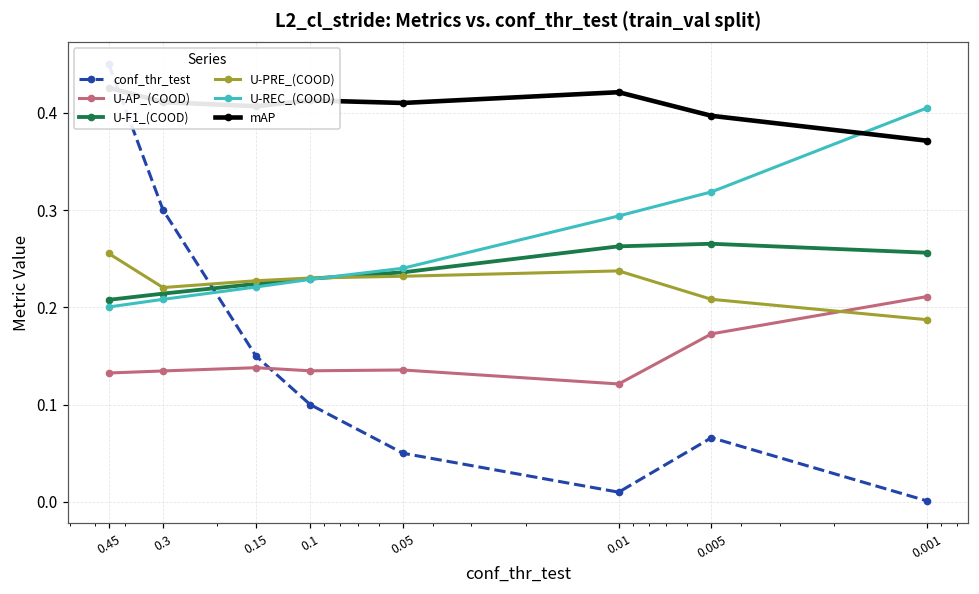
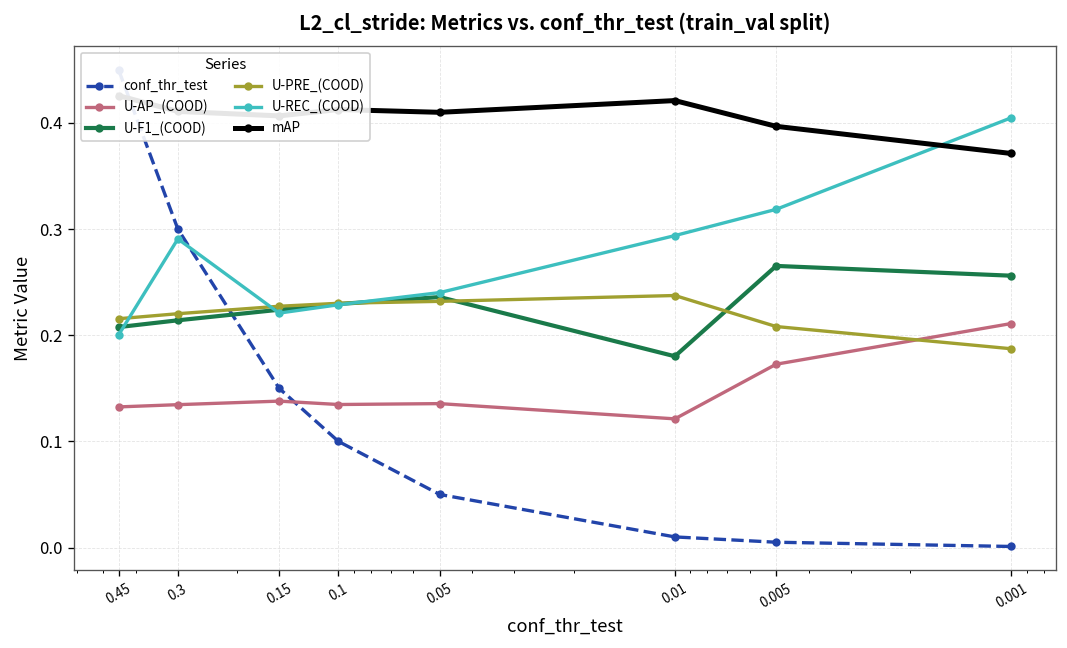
U-PRE_(COOD), 0.45: 0.26 -> 0.22
U-REC_(COOD), 0.3: 0.21 -> 0.29
U-F1_(COOD), 0.01: 0.26 -> 0.18
conf_thr_test, 0.005: 0.07 -> 0.01
